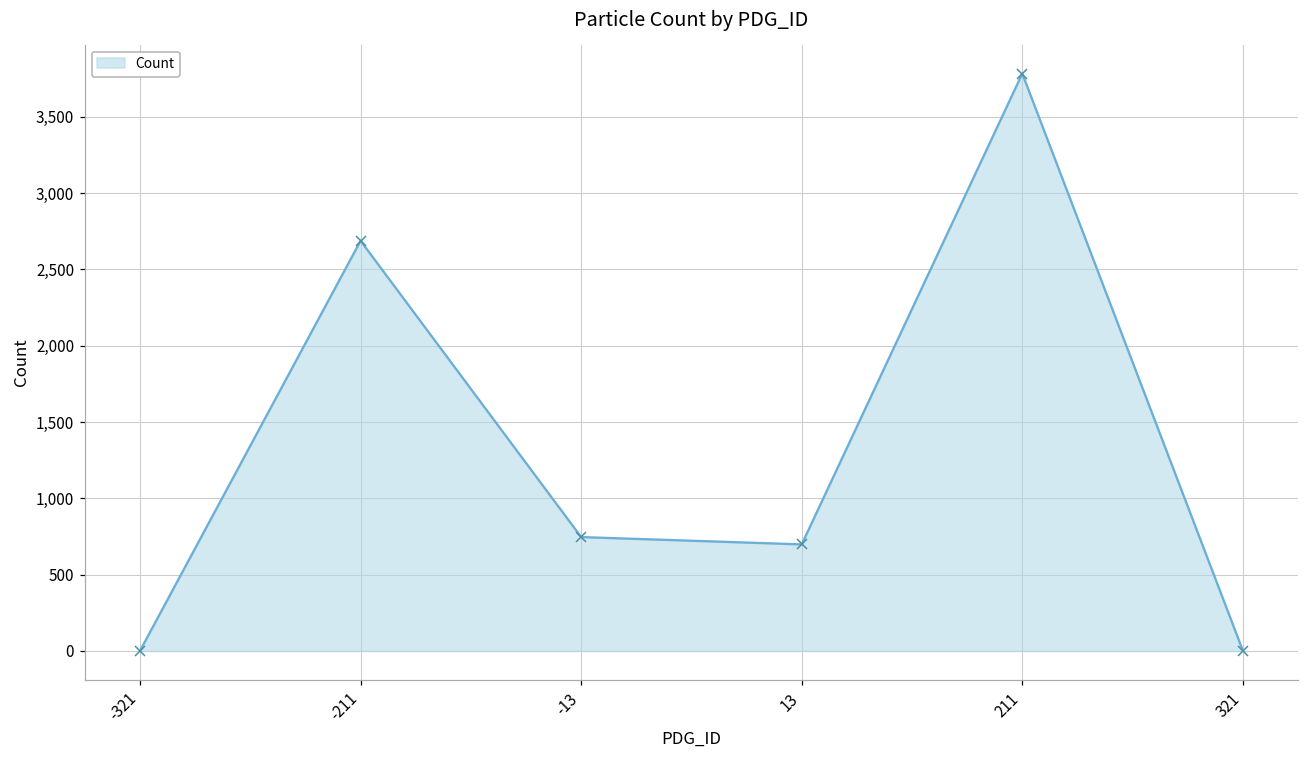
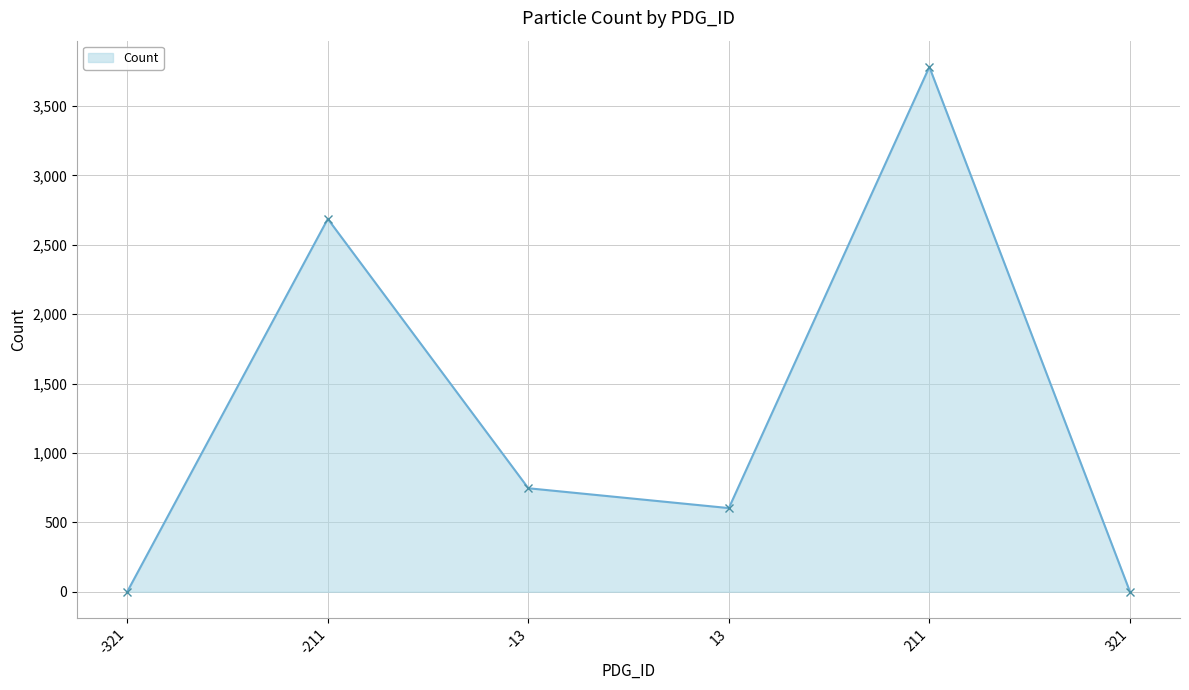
13: 700 -> 600
